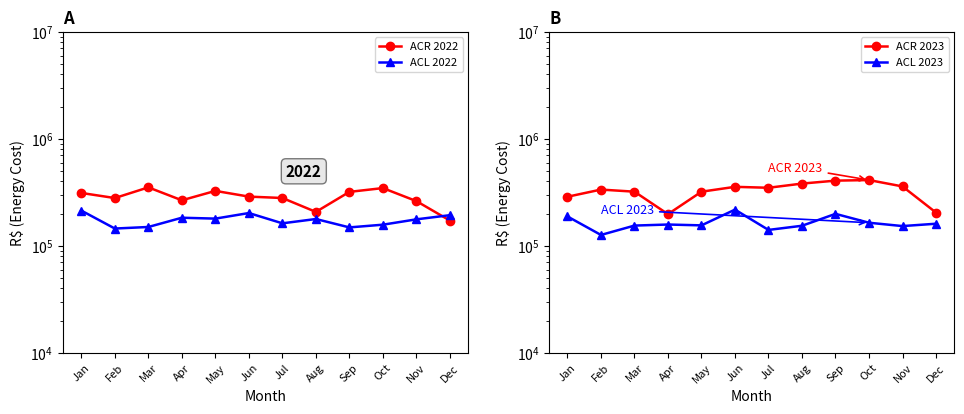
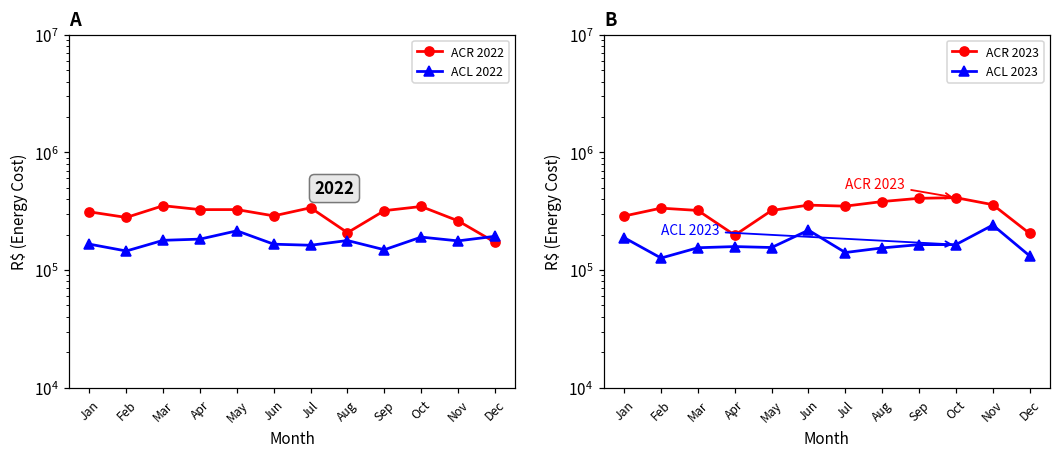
A, ACL 2022, Jan: 210000 -> 170000
A, ACL 2022, Mar: 150000 -> 180000
A, ACR 2022, Apr: 270000 -> 330000
A, ACL 2022, May: 180000 -> 220000
A, ACL 2022, Jun: 200000 -> 170000
A, ACR 2022, Jul: 280000 -> 340000
A, ACL 2022, Oct: 160000 -> 190000
B, ACL 2023, Sep: 200000 -> 160000
B, ACL 2023, Nov: 150000 -> 240000
B, ACL 2023, Dec: 160000 -> 130000
